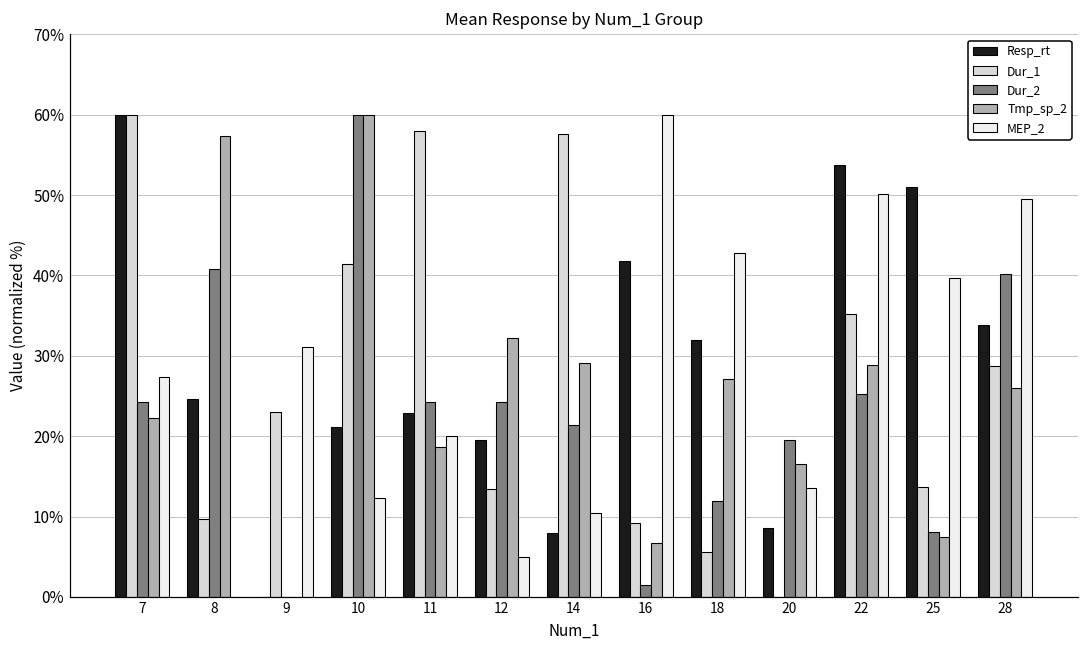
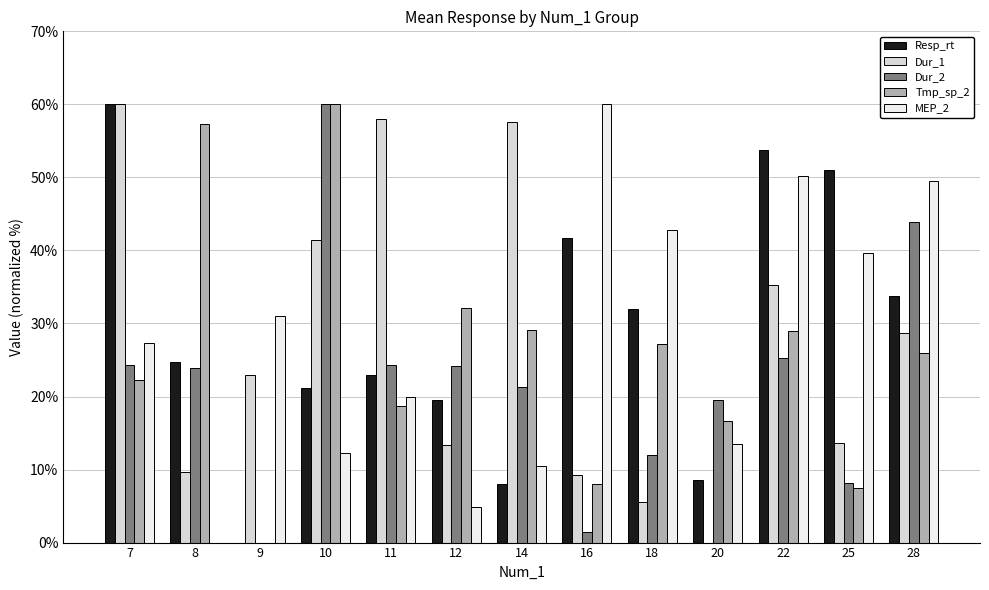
Dur_2, 8: 41% -> 24%
Tmp_sp_2, 16: 7% -> 8%
Dur_2, 28: 40% -> 44%
